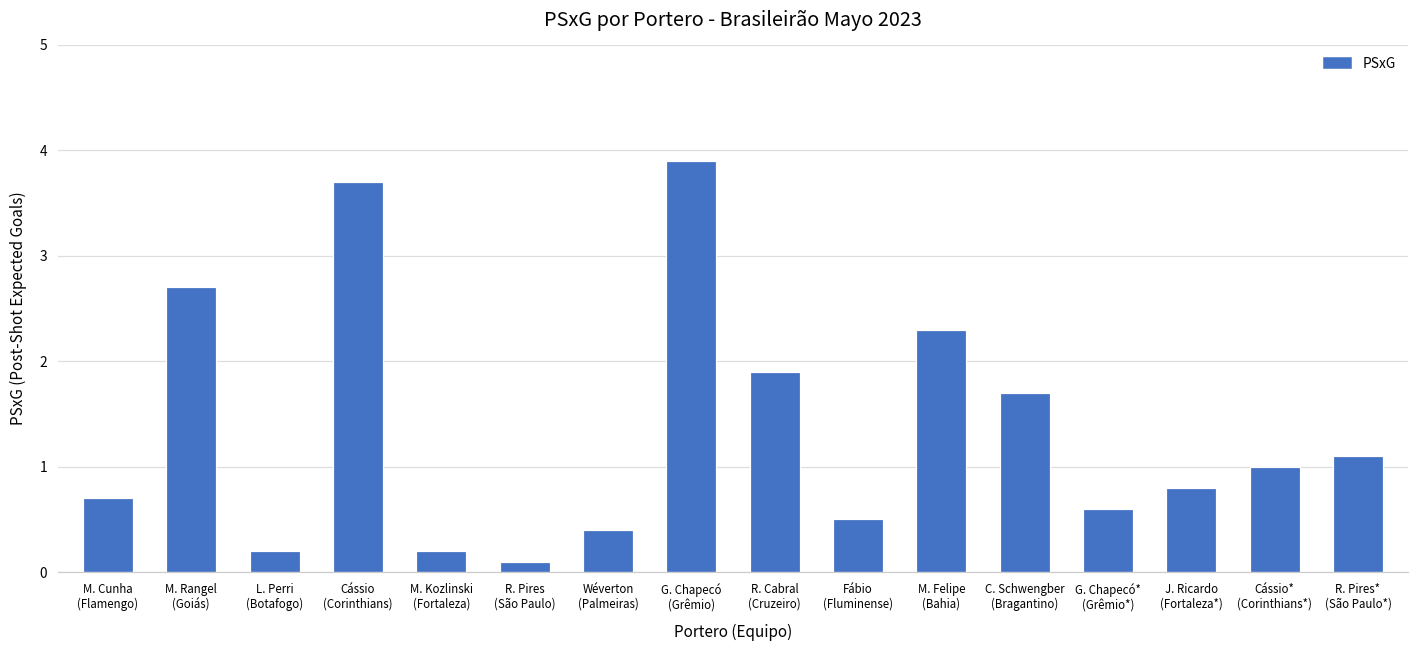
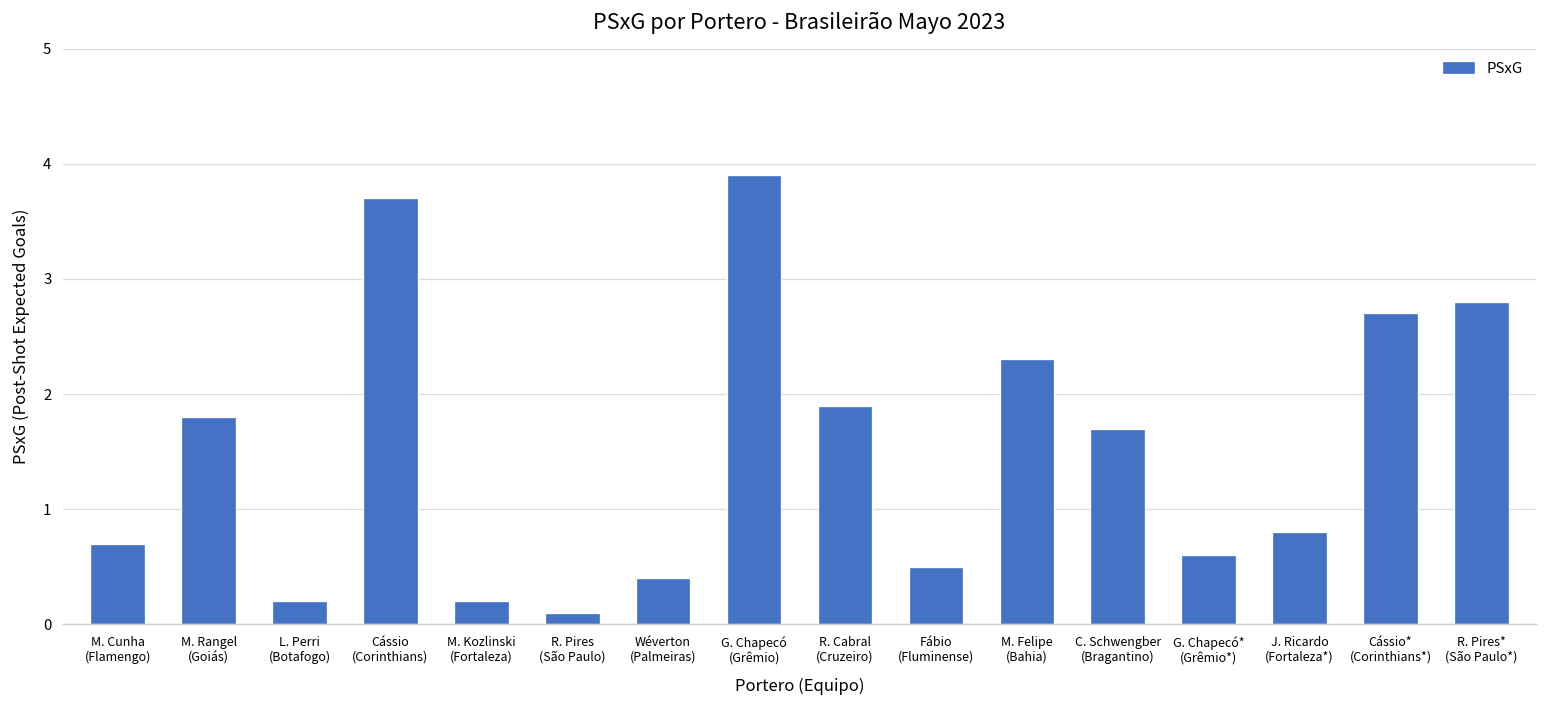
M. Rangel (Goiás): 2.7 -> 1.8
Cássio* (Corinthians*): 1.0 -> 2.7
R. Pires* (São Paulo*): 1.1 -> 2.8
